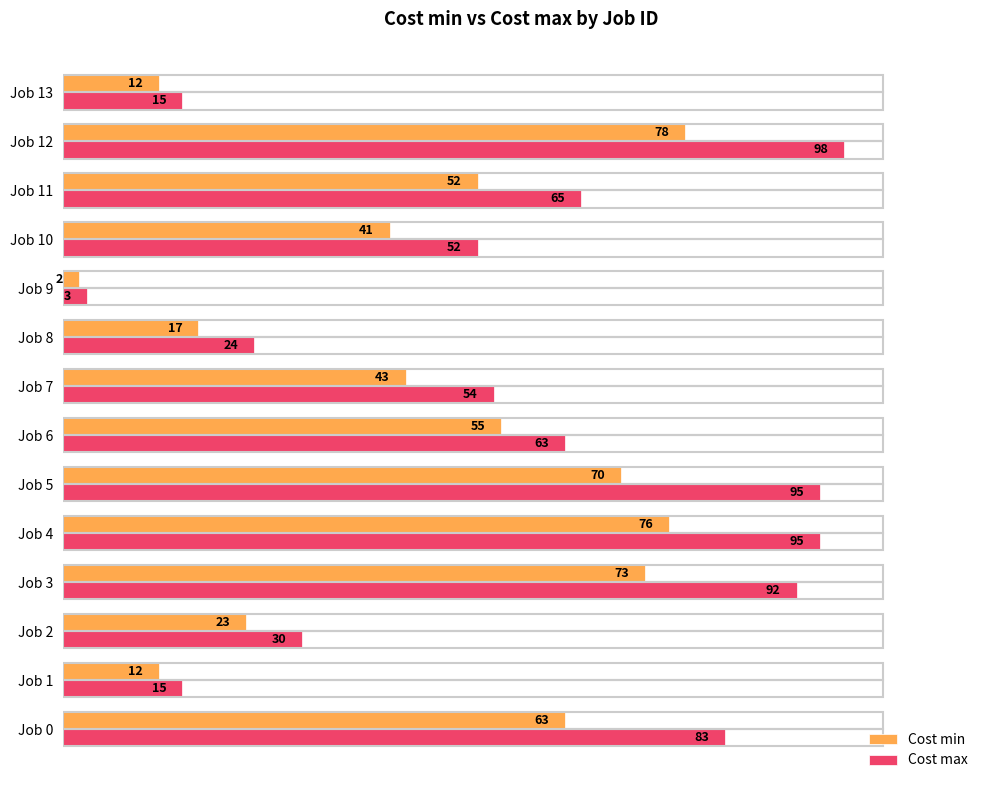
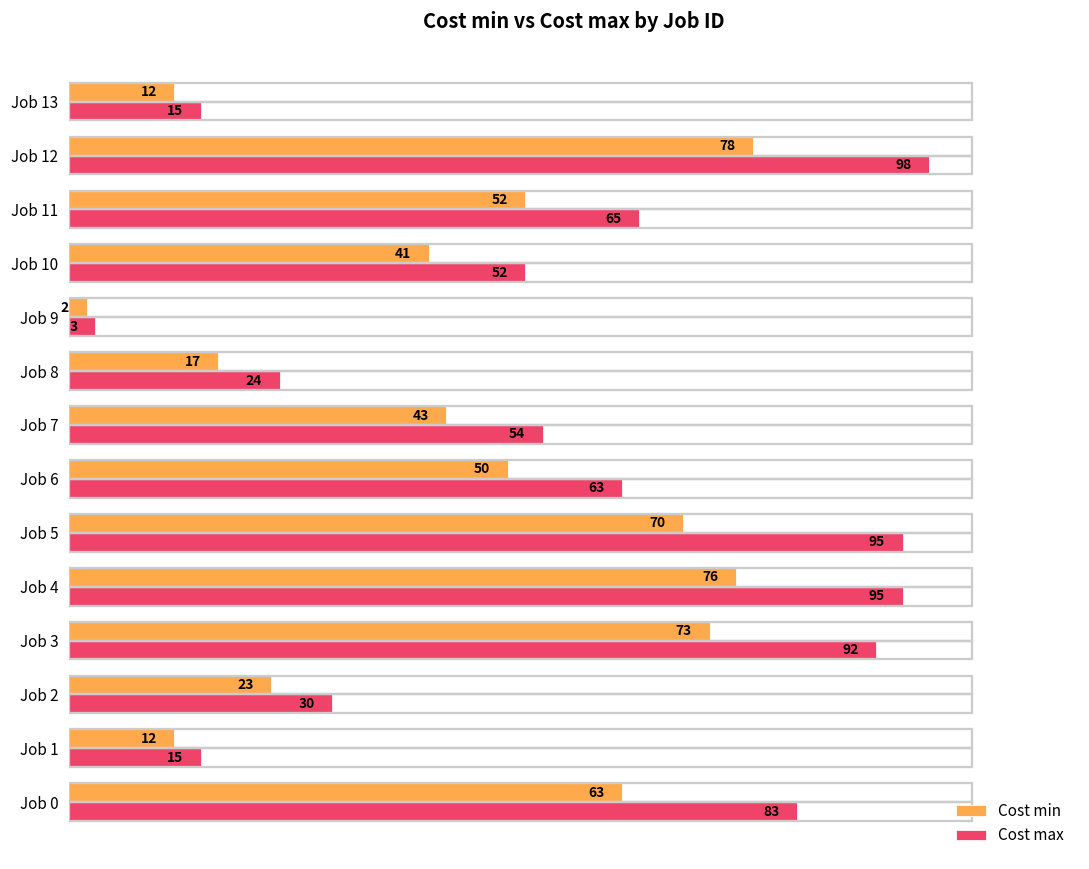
Cost min, Job 6: 55 -> 50
